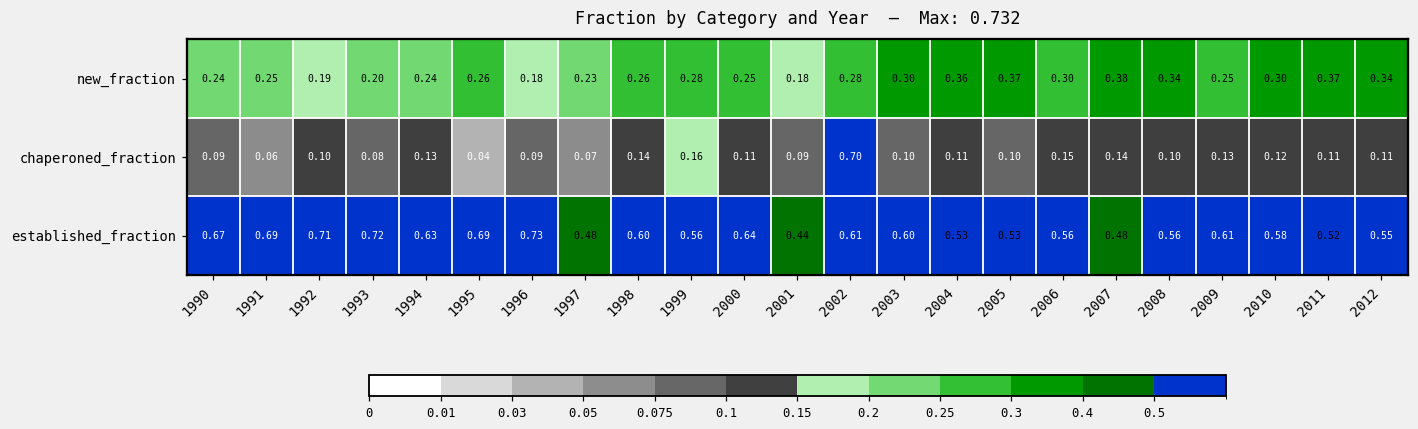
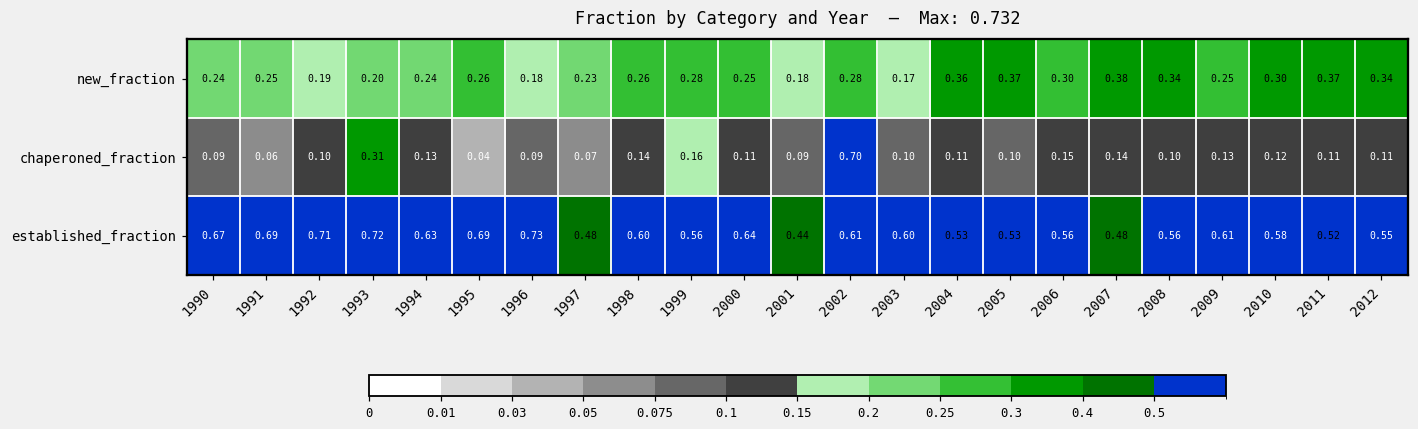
new_fraction, 2003: 0.30 -> 0.17
chaperoned_fraction, 1993: 0.08 -> 0.31
